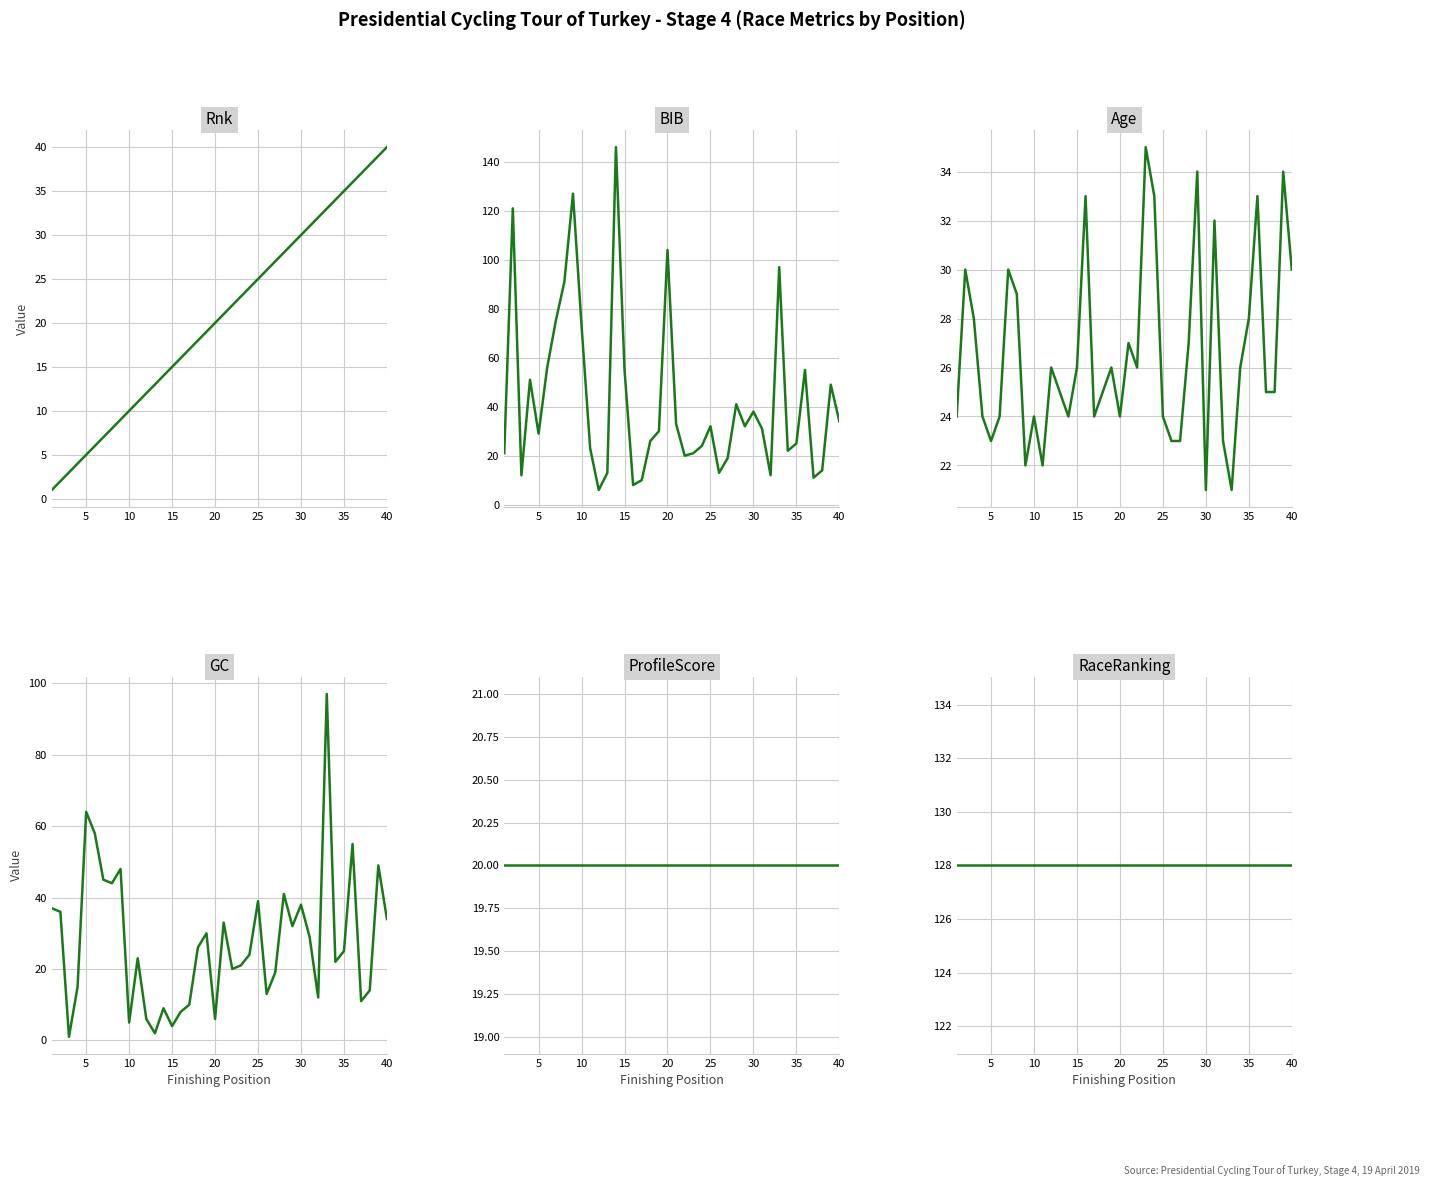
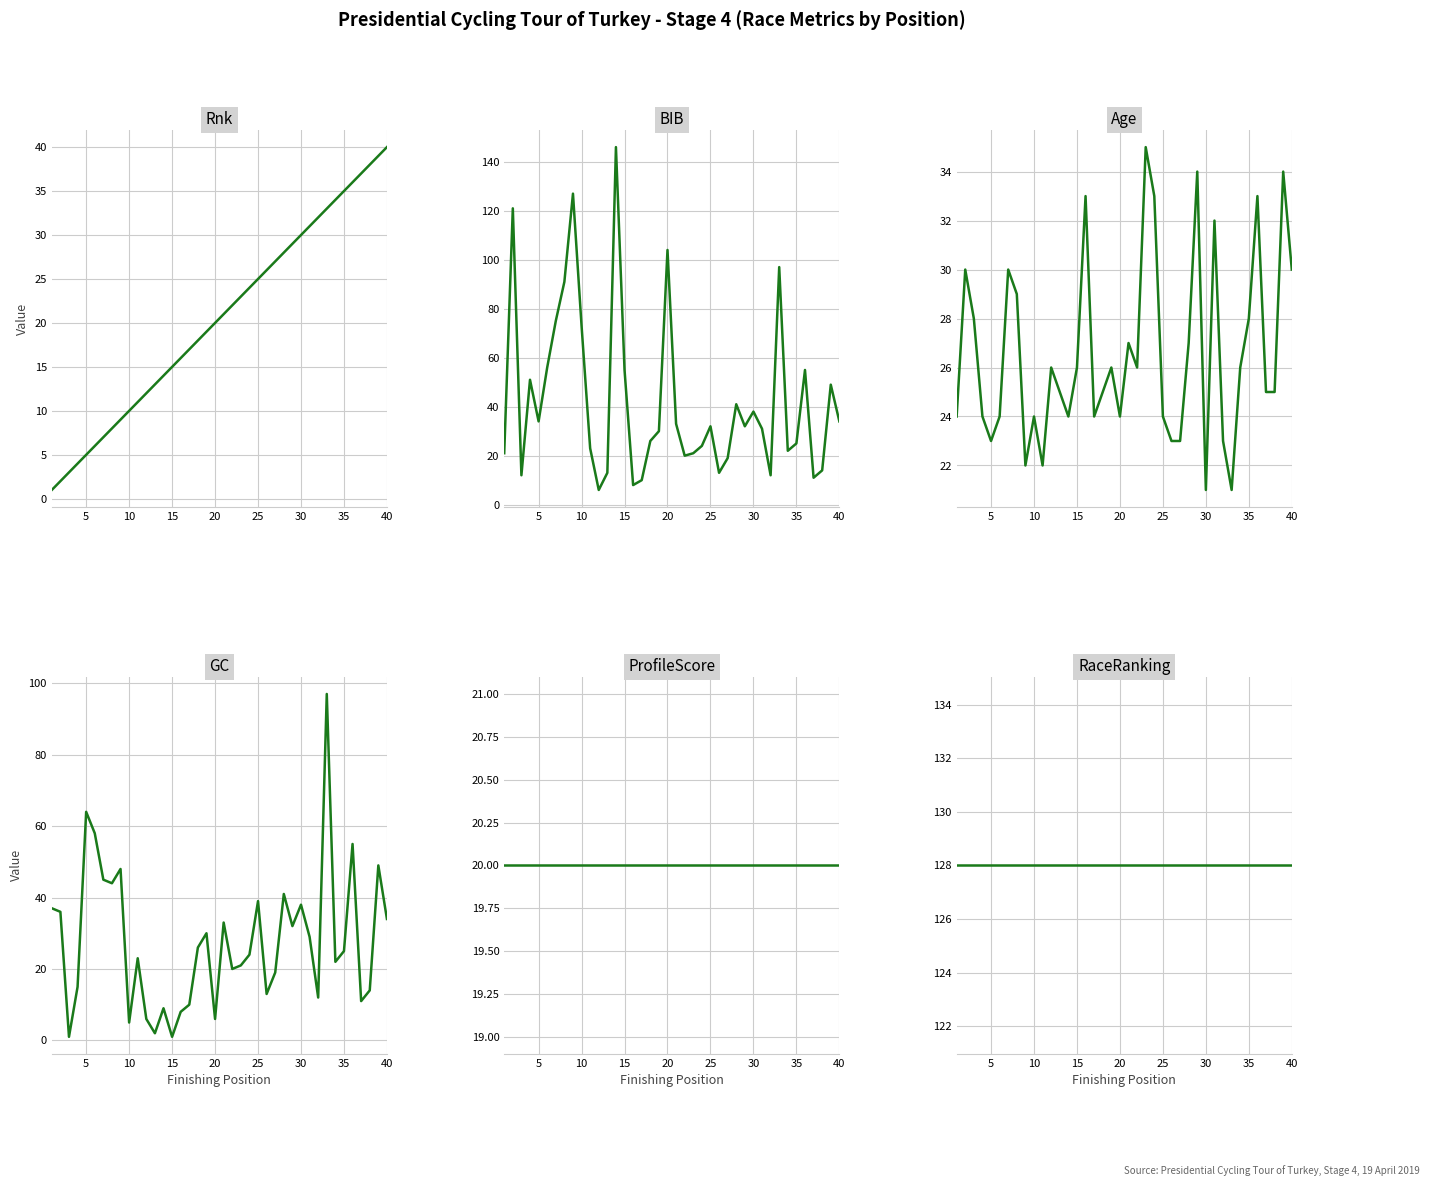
BIB, 5: 29 -> 34
GC, 15: 4 -> 1
